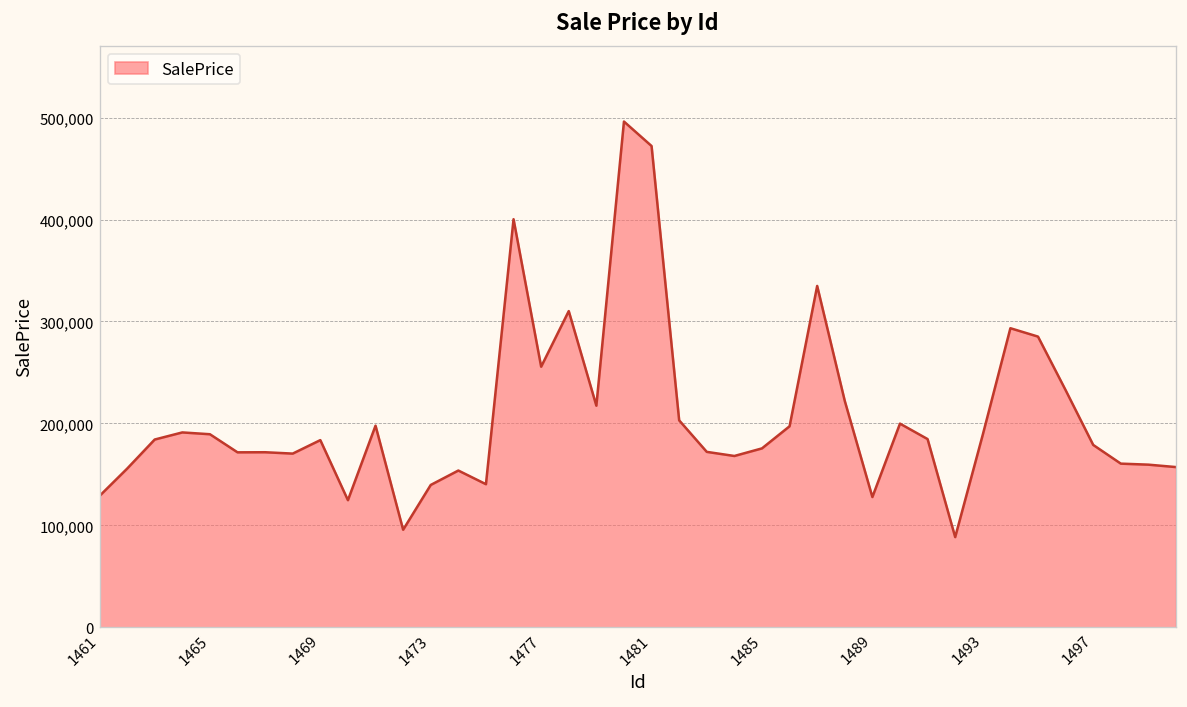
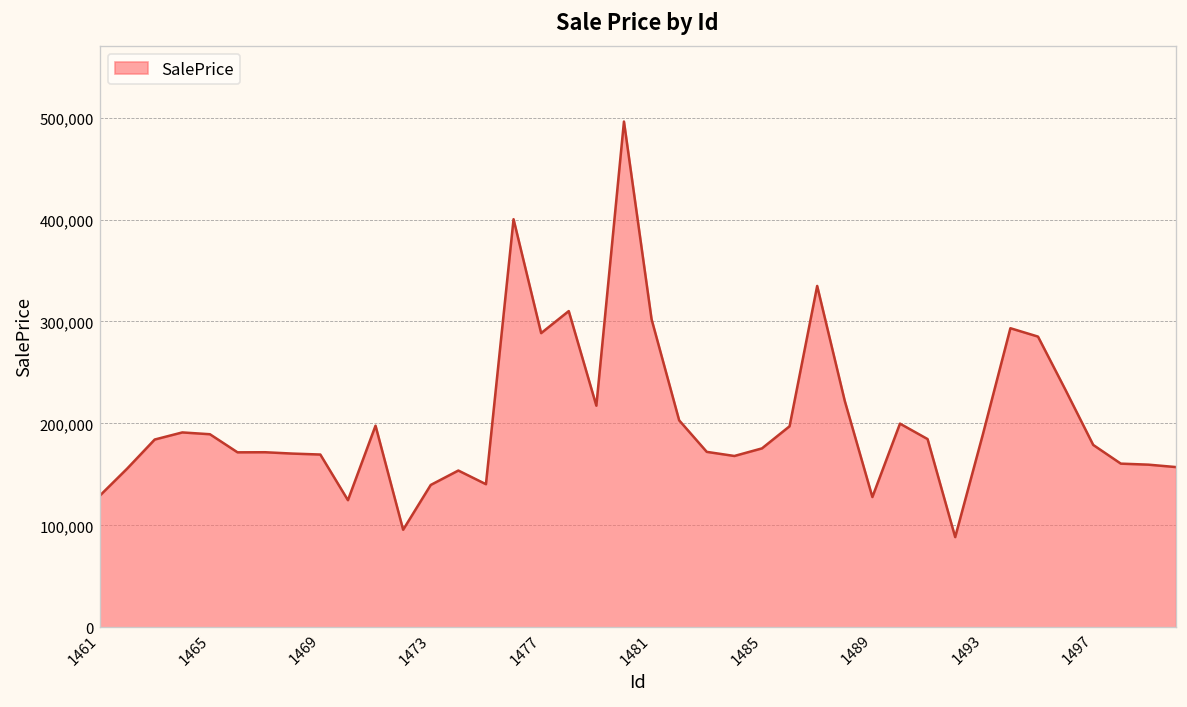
1469: 180,000 -> 170,000
1477: 260,000 -> 290,000
1481: 470,000 -> 300,000
